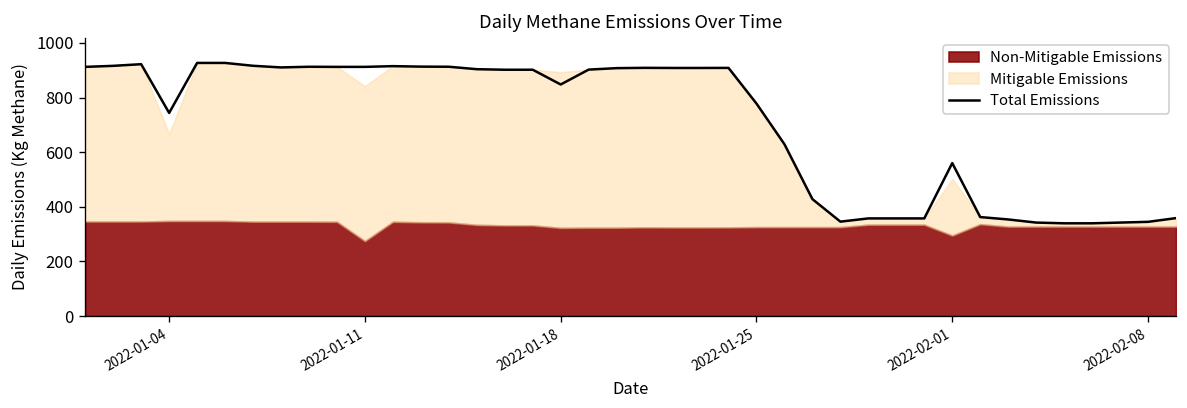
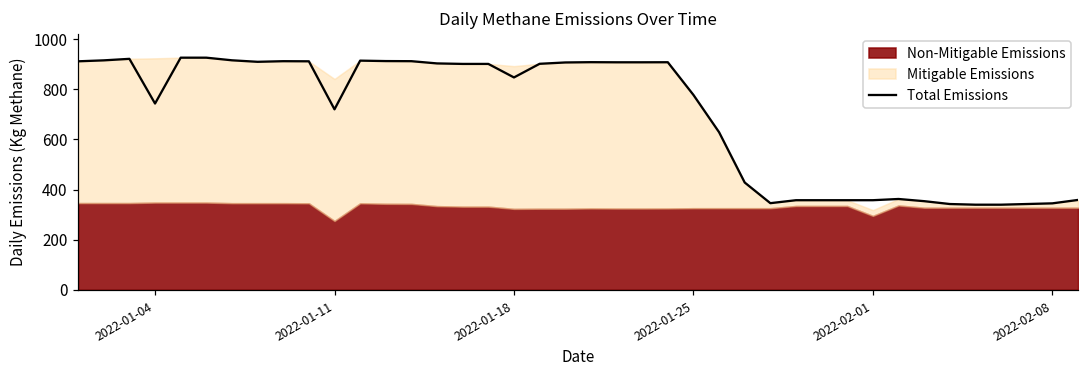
Mitigable Emissions, 2022-01-04: 320 -> 580
Total Emissions, 2022-01-11: 910 -> 720
Total Emissions, 2022-02-01: 560 -> 360
Mitigable Emissions, 2022-02-01: 210 -> 20
